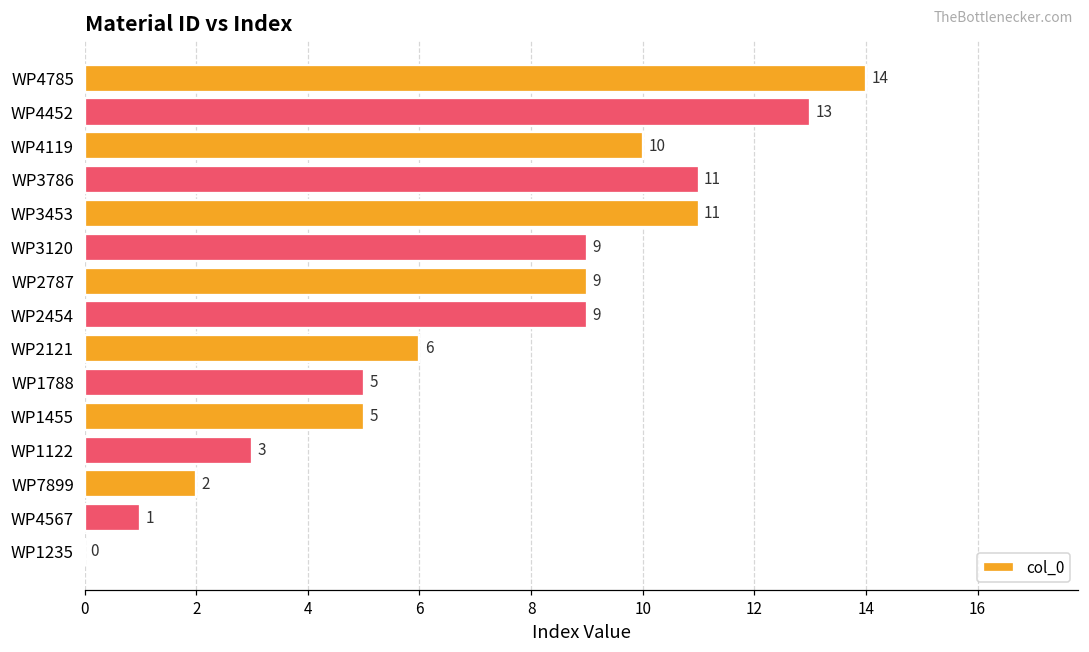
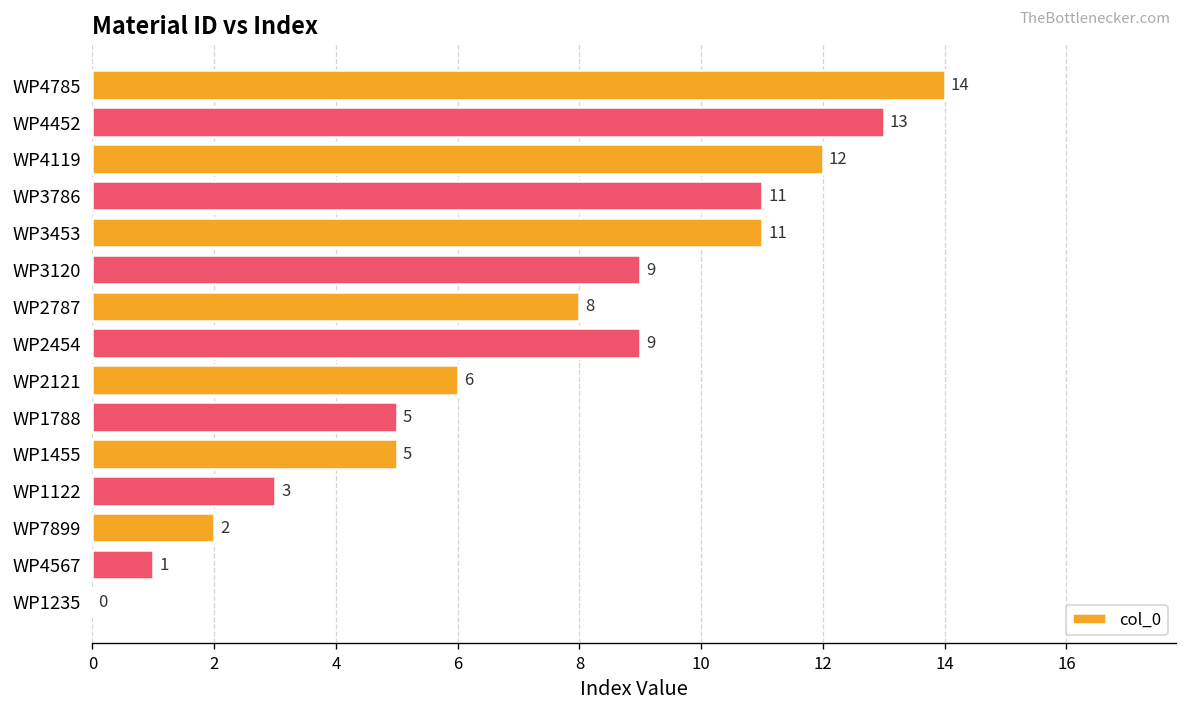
WP4119: 10 -> 12
WP2787: 9 -> 8
